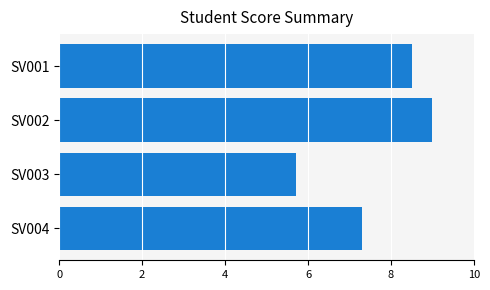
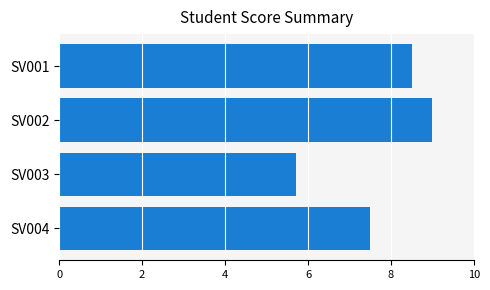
SV004: 7.3 -> 7.5
